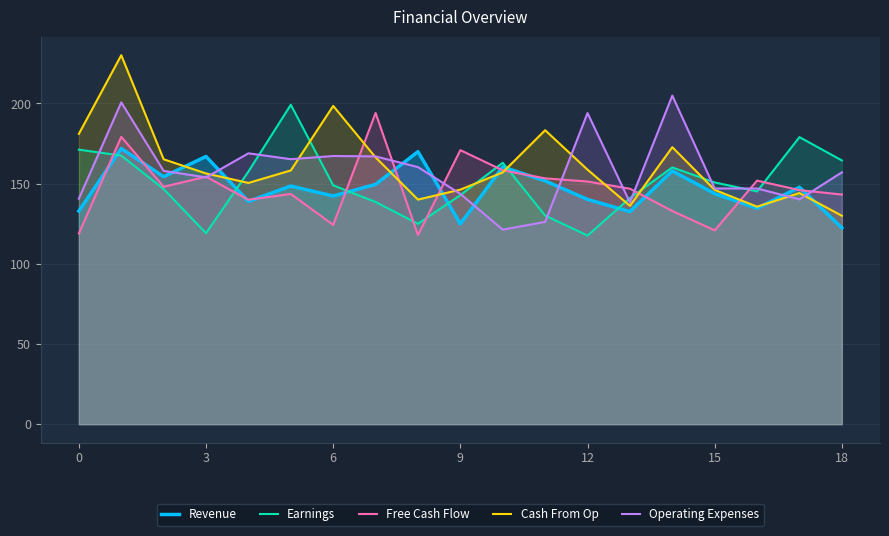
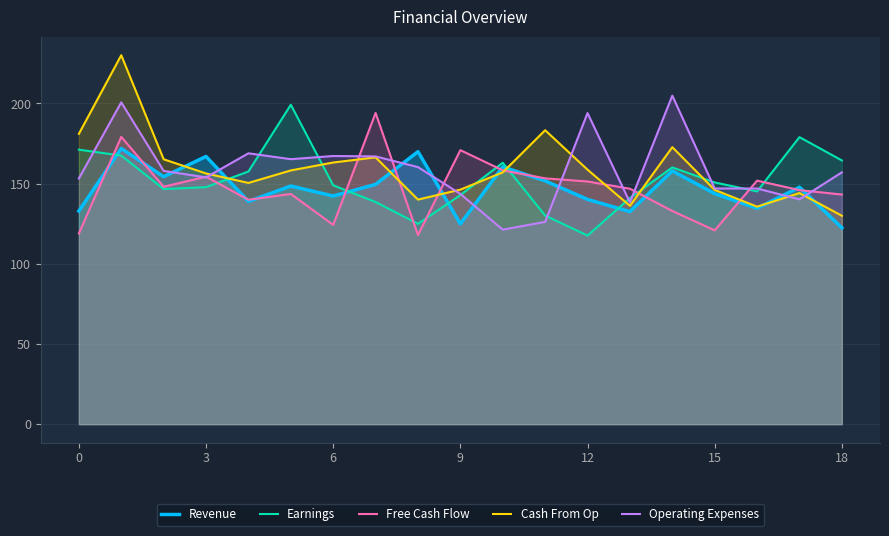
Operating Expenses, 0: 141 -> 153
Earnings, 3: 119 -> 148
Cash From Op, 6: 198 -> 163
